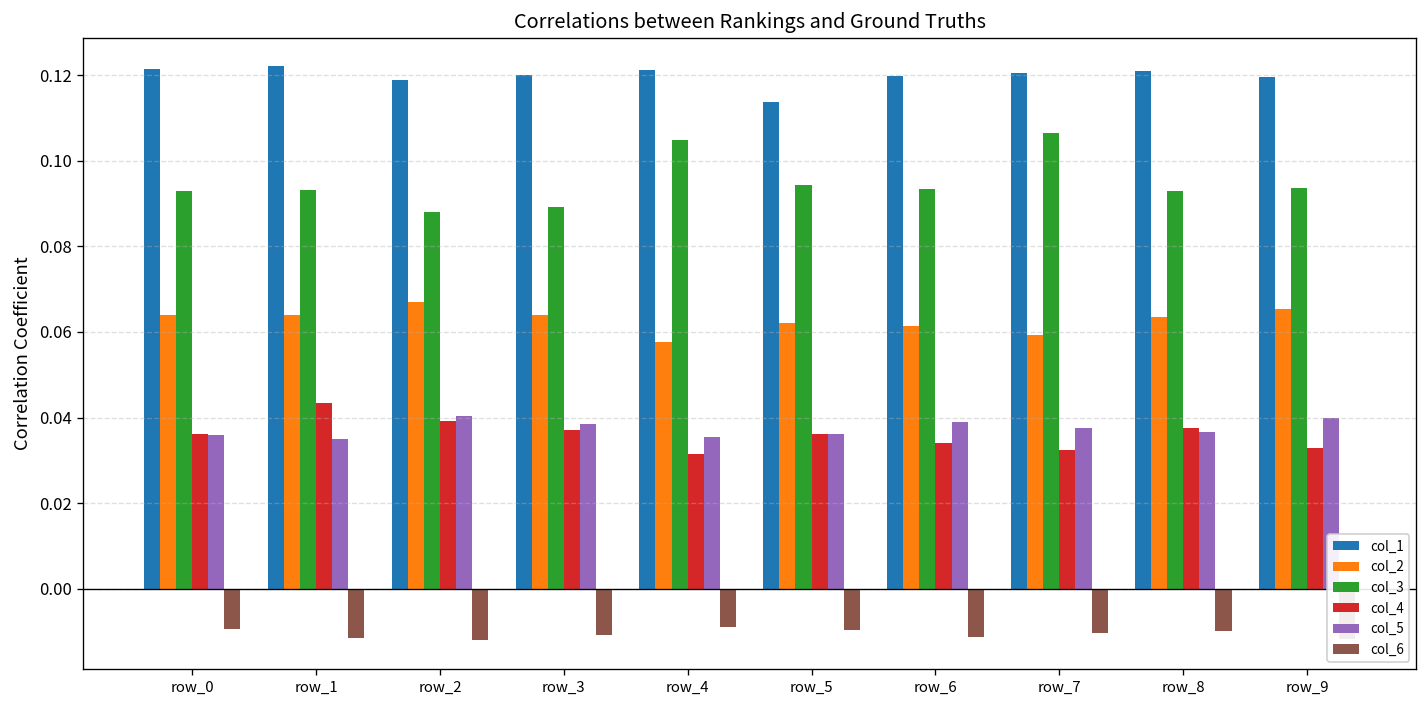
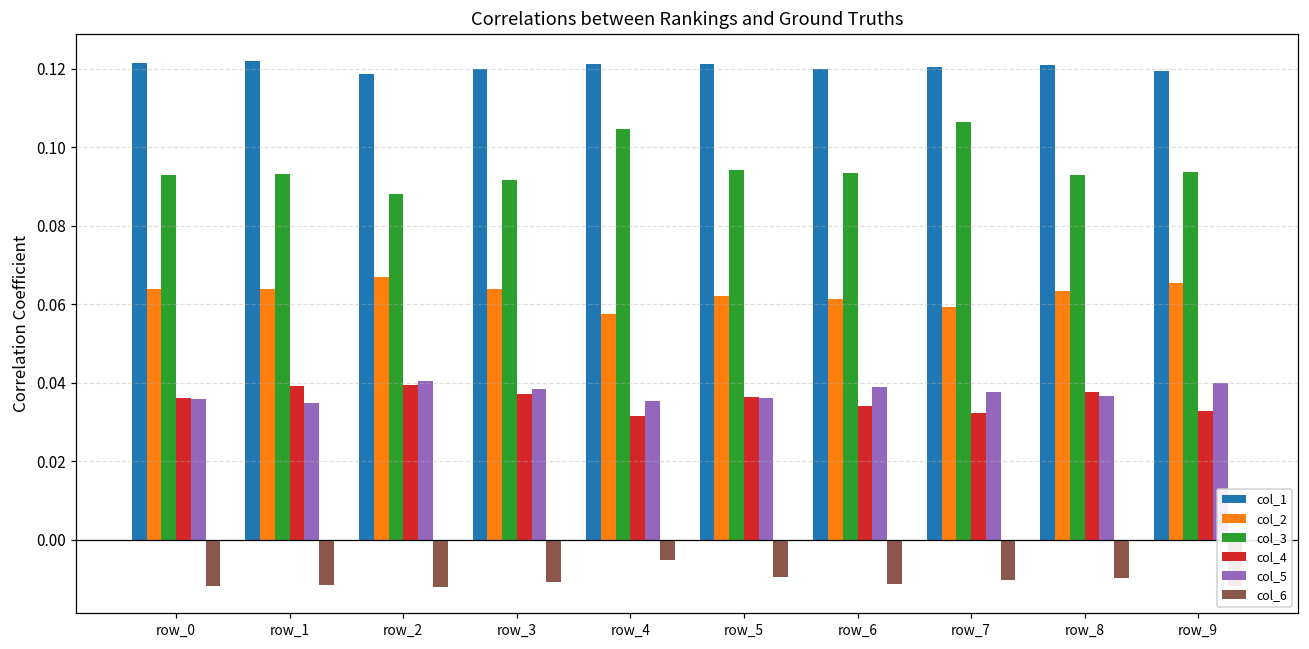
col_6, row_0: -0.009 -> -0.012
col_4, row_1: 0.043 -> 0.039
col_3, row_3: 0.089 -> 0.092
col_6, row_4: -0.009 -> -0.005
col_1, row_5: 0.114 -> 0.121
